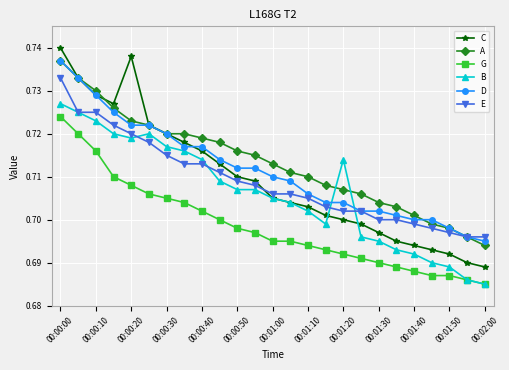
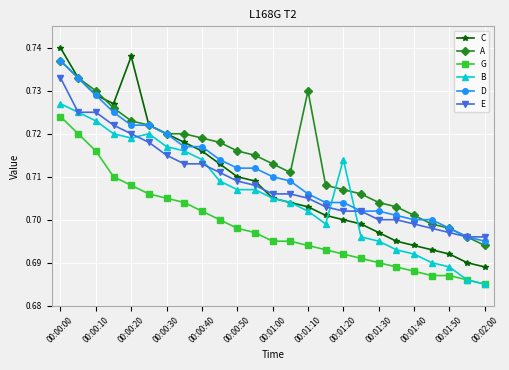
A, 00:01:10: 0.71 -> 0.73
